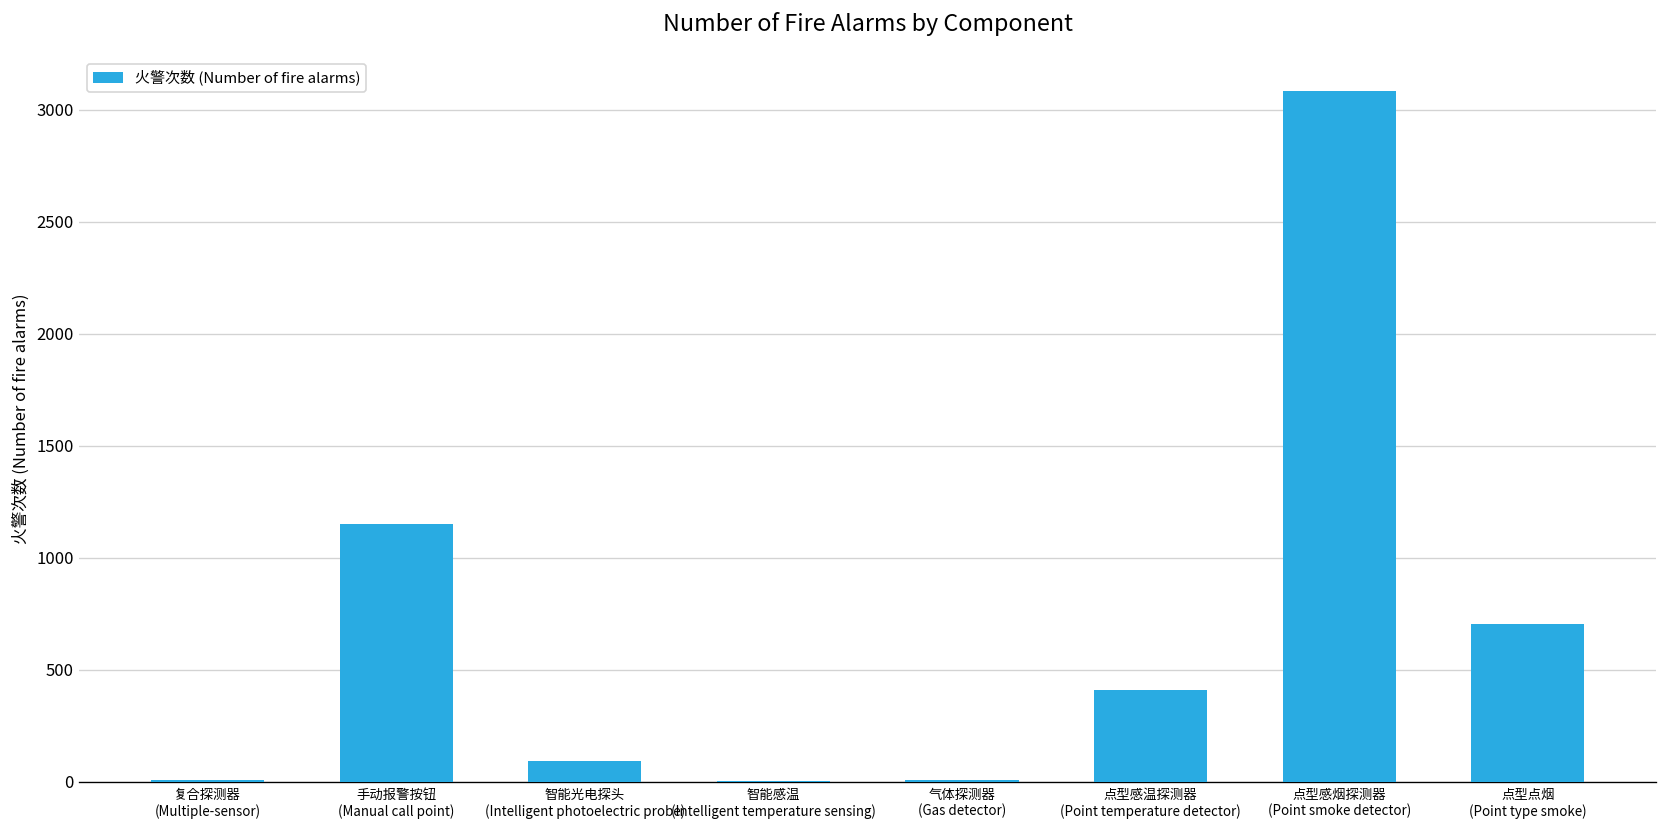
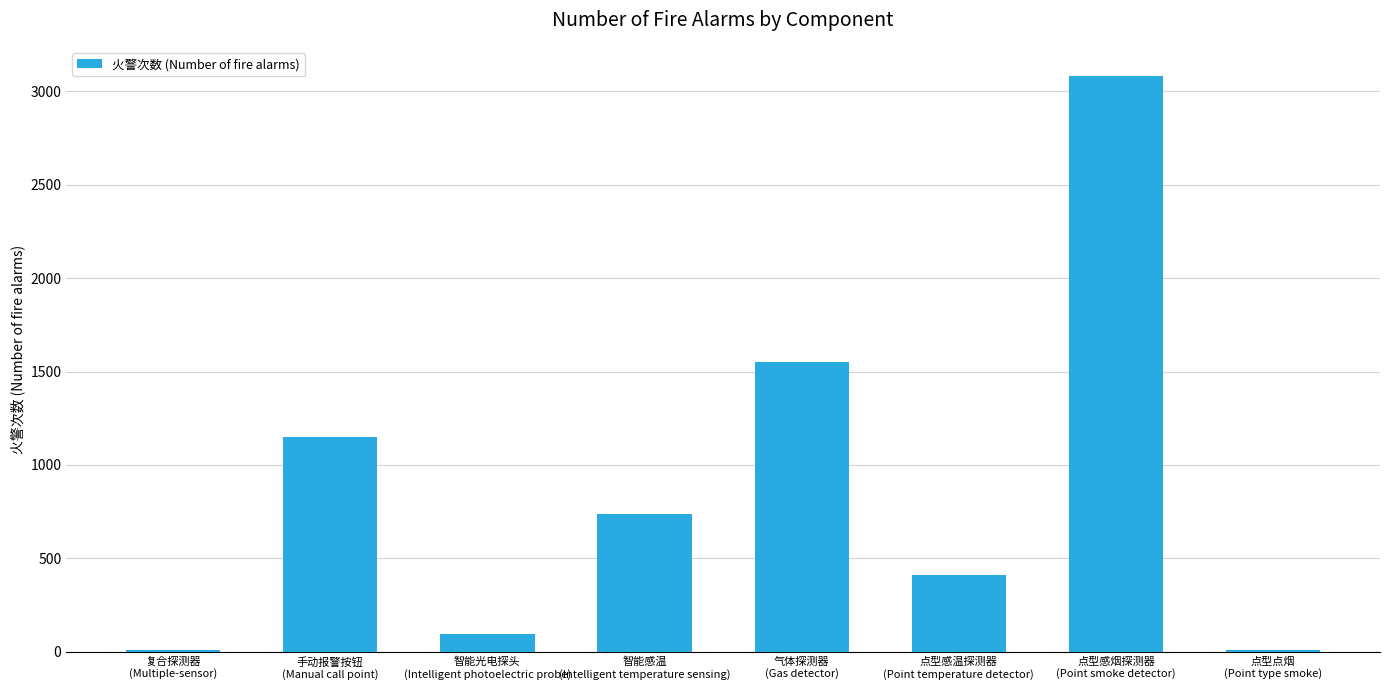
智能感温 (Intelligent temperature sensing): 0 -> 740
气体探测器 (Gas detector): 10 -> 1550
点型点烟 (Point type smoke): 710 -> 10
